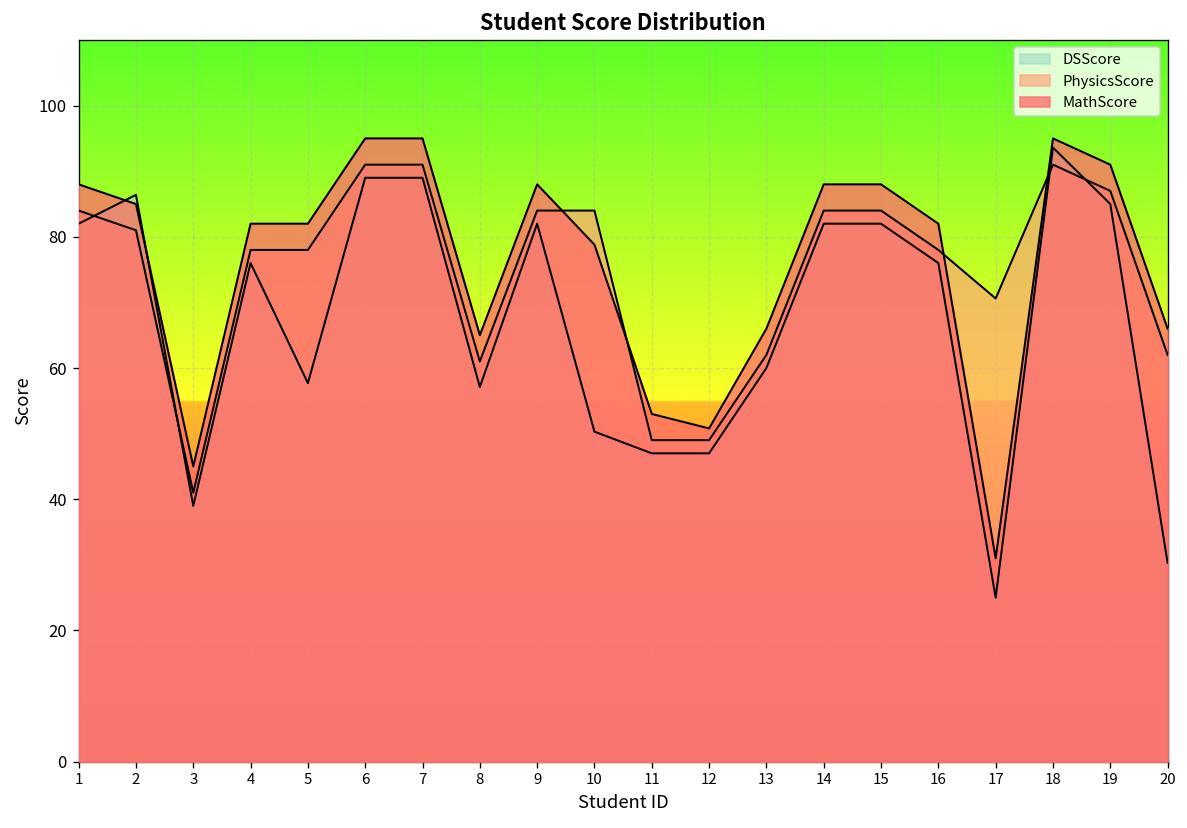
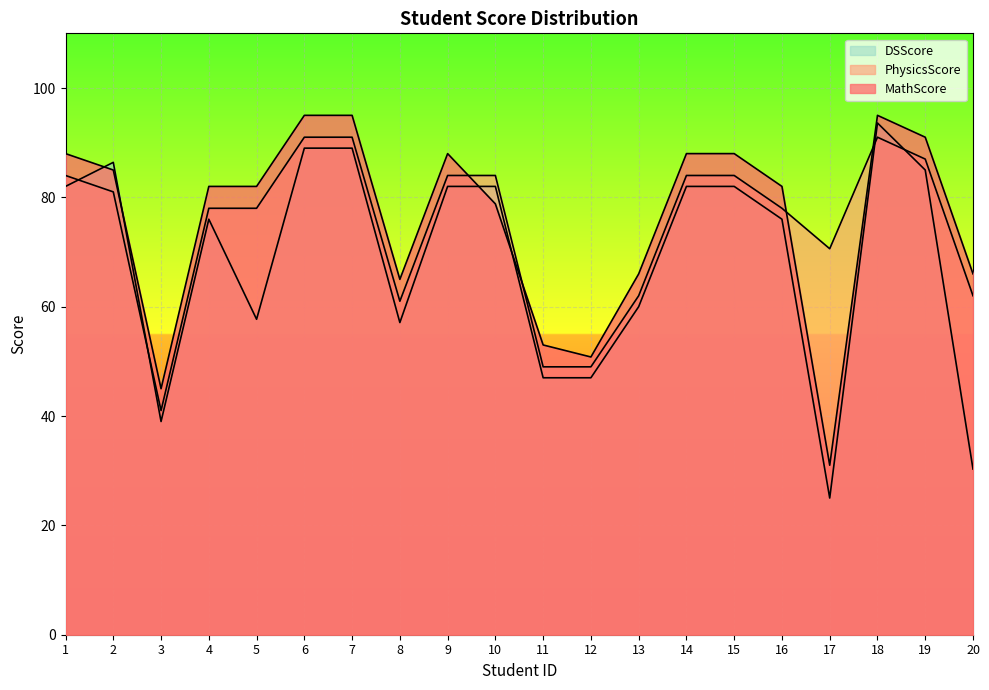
DSScore, 10: 50 -> 82
